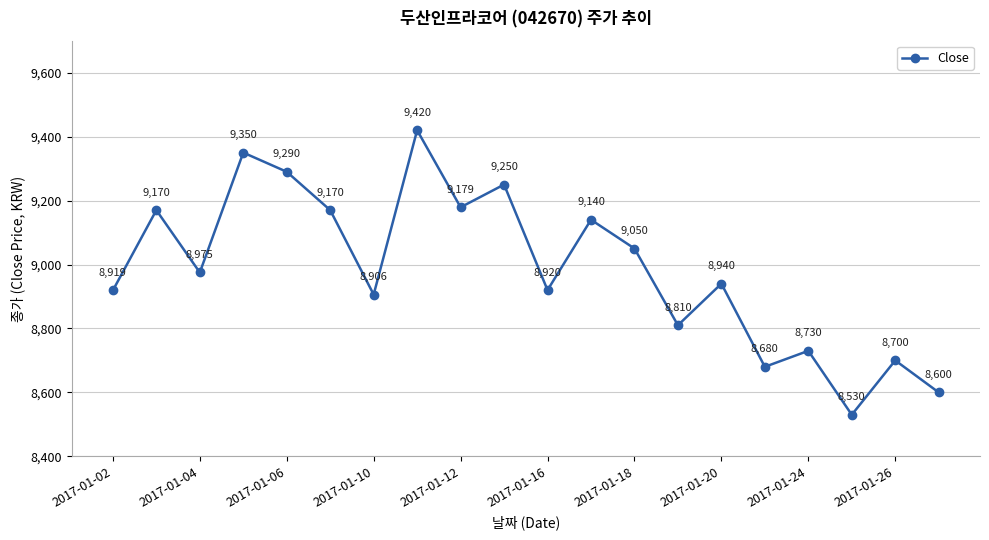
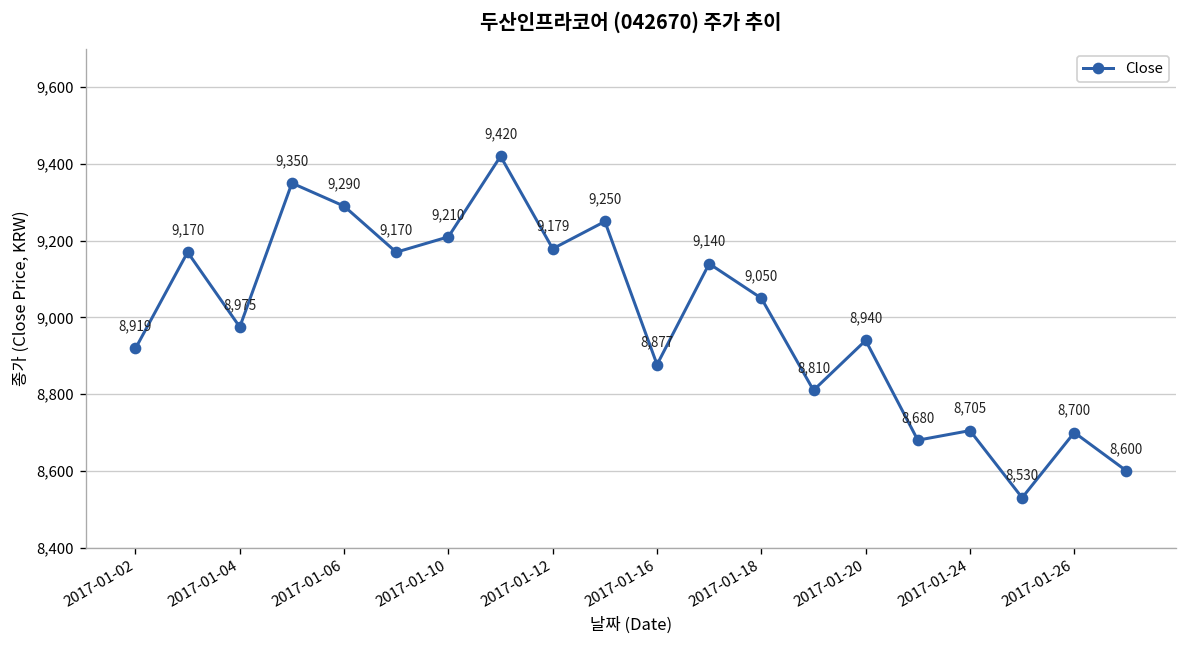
2017-01-10: 8,906 -> 9,210
2017-01-16: 8,920 -> 8,877
2017-01-24: 8,730 -> 8,705
